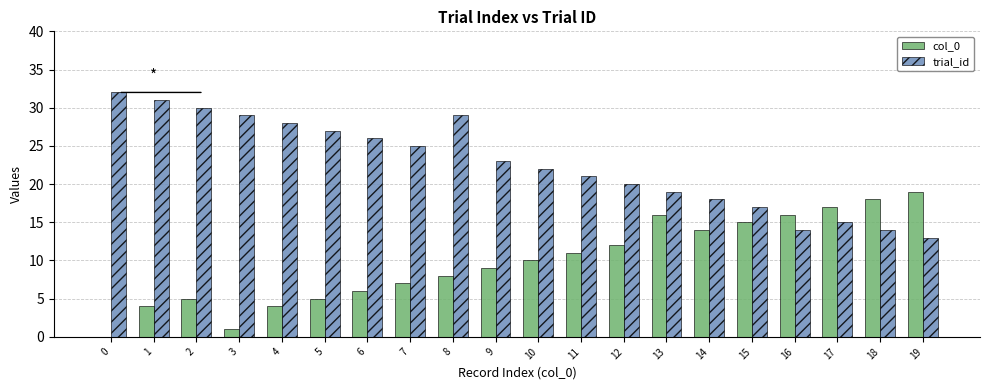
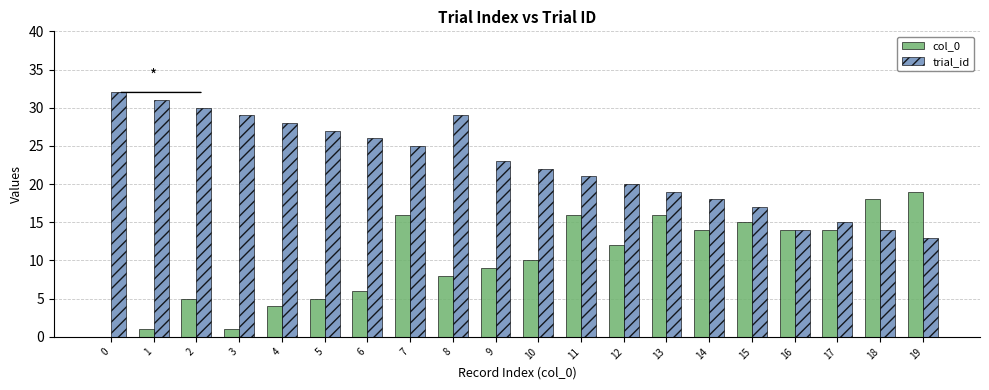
col_0, 1: 4 -> 1
col_0, 7: 7 -> 16
col_0, 11: 11 -> 16
col_0, 16: 16 -> 14
col_0, 17: 17 -> 14
